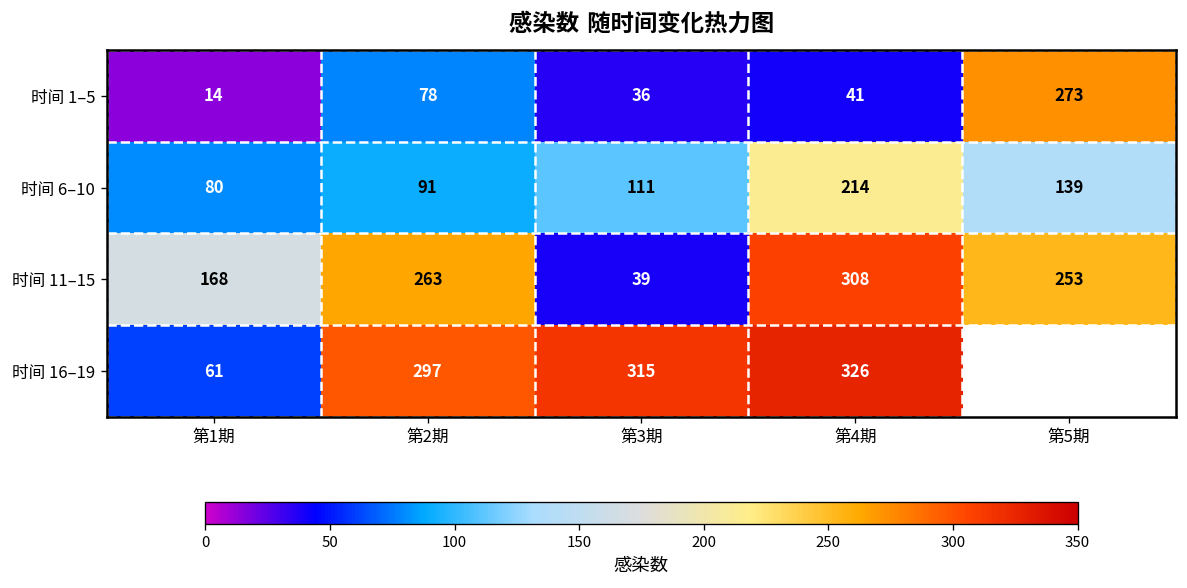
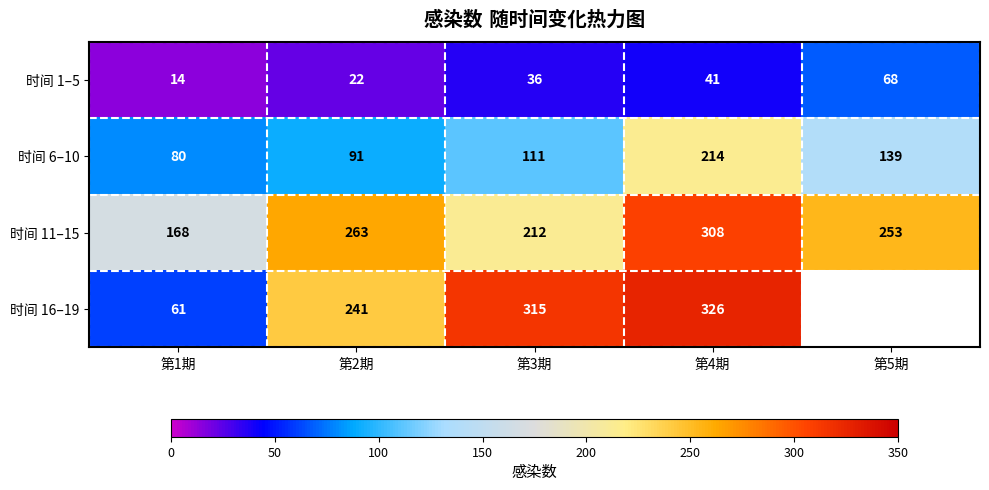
时间 1–5, 第2期: 78 -> 22
时间 1–5, 第5期: 273 -> 68
时间 11–15, 第3期: 39 -> 212
时间 16–19, 第2期: 297 -> 241
